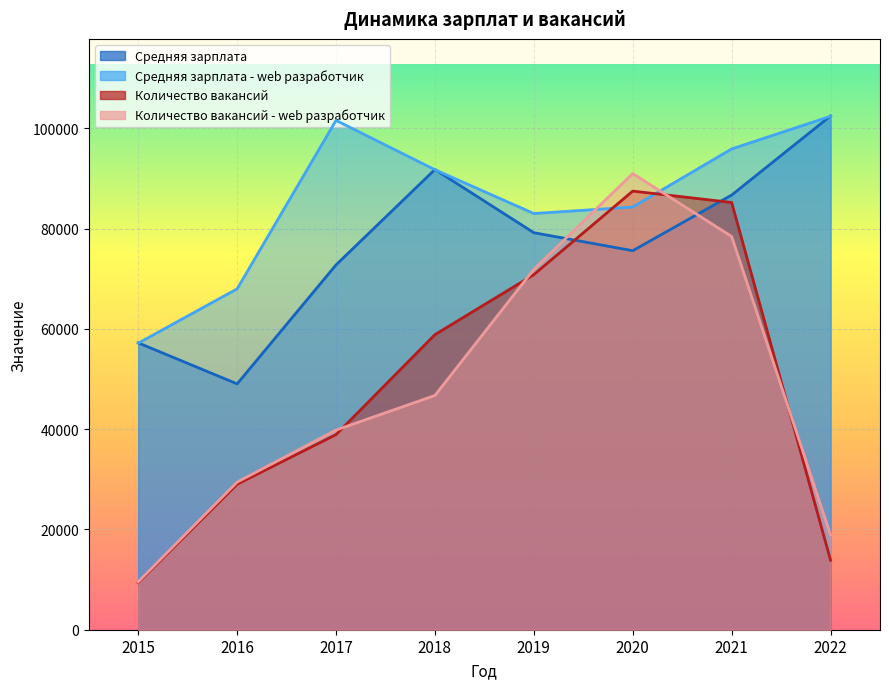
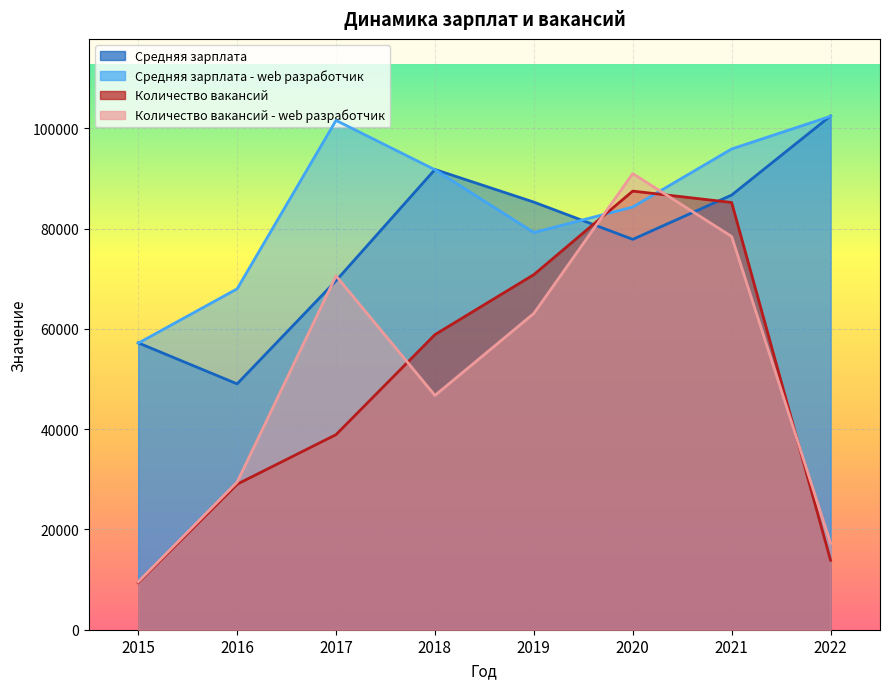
Средняя зарплата, 2017: 73000 -> 70000
Количество вакансий - web разработчик, 2017: 40000 -> 71000
Средняя зарплата, 2019: 79000 -> 85000
Средняя зарплата - web разработчик, 2019: 83000 -> 79000
Количество вакансий - web разработчик, 2019: 72000 -> 63000
Средняя зарплата, 2020: 76000 -> 78000
Количество вакансий - web разработчик, 2022: 19000 -> 17000
